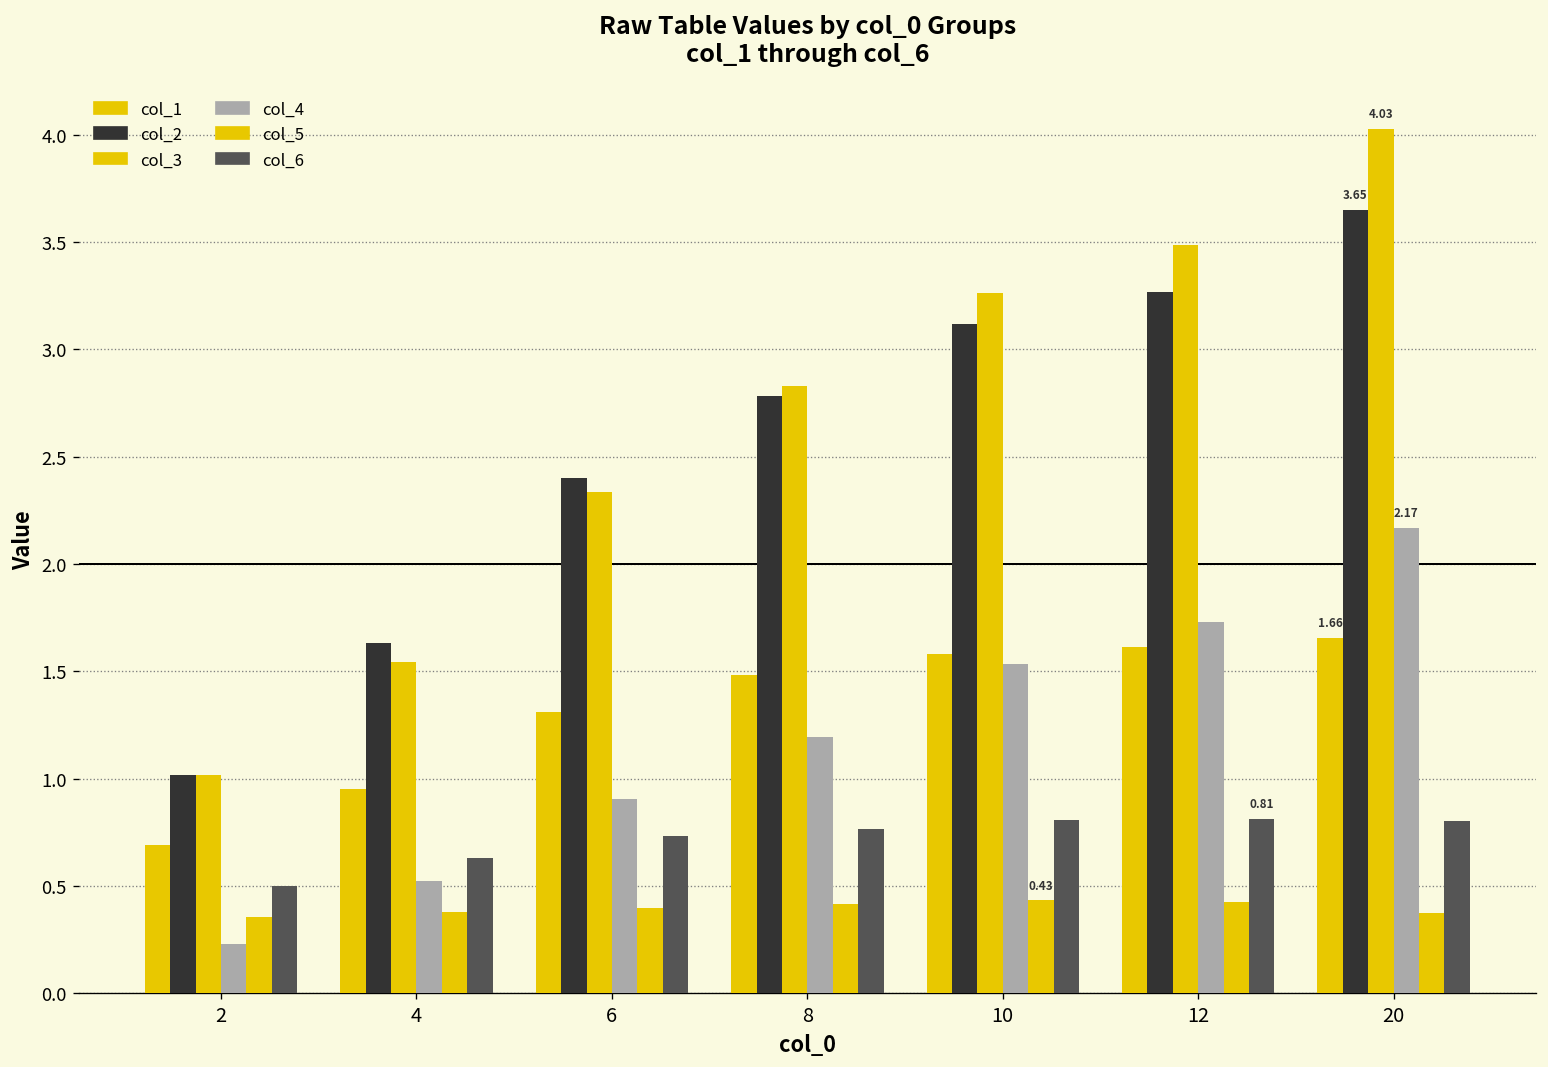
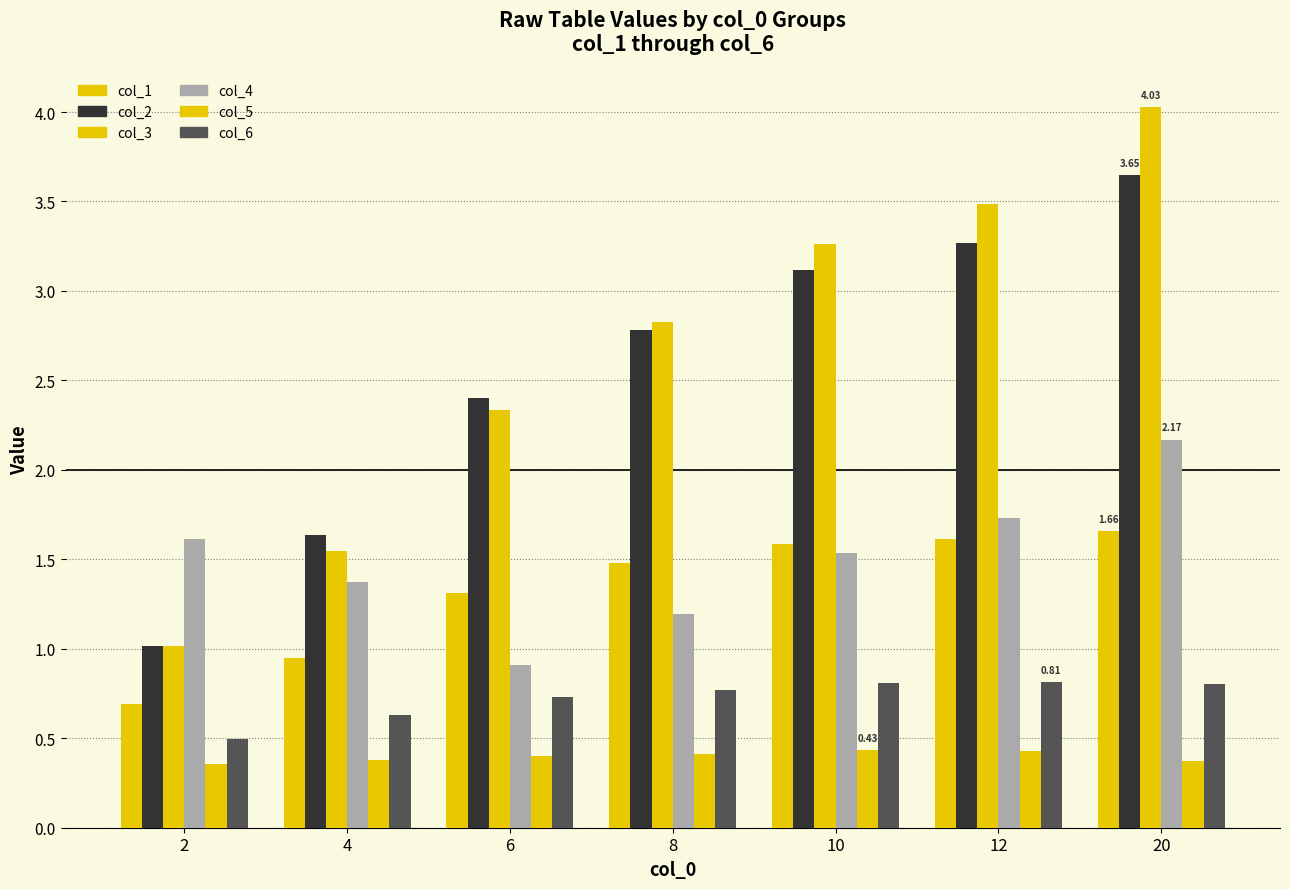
col_4, 2: 0.23 -> 1.62
col_4, 4: 0.52 -> 1.37
